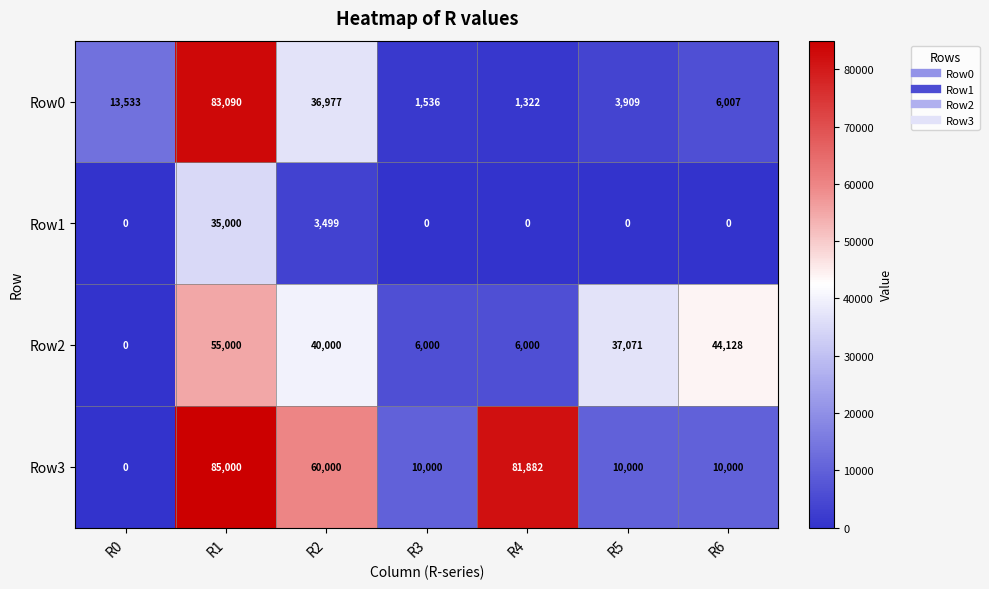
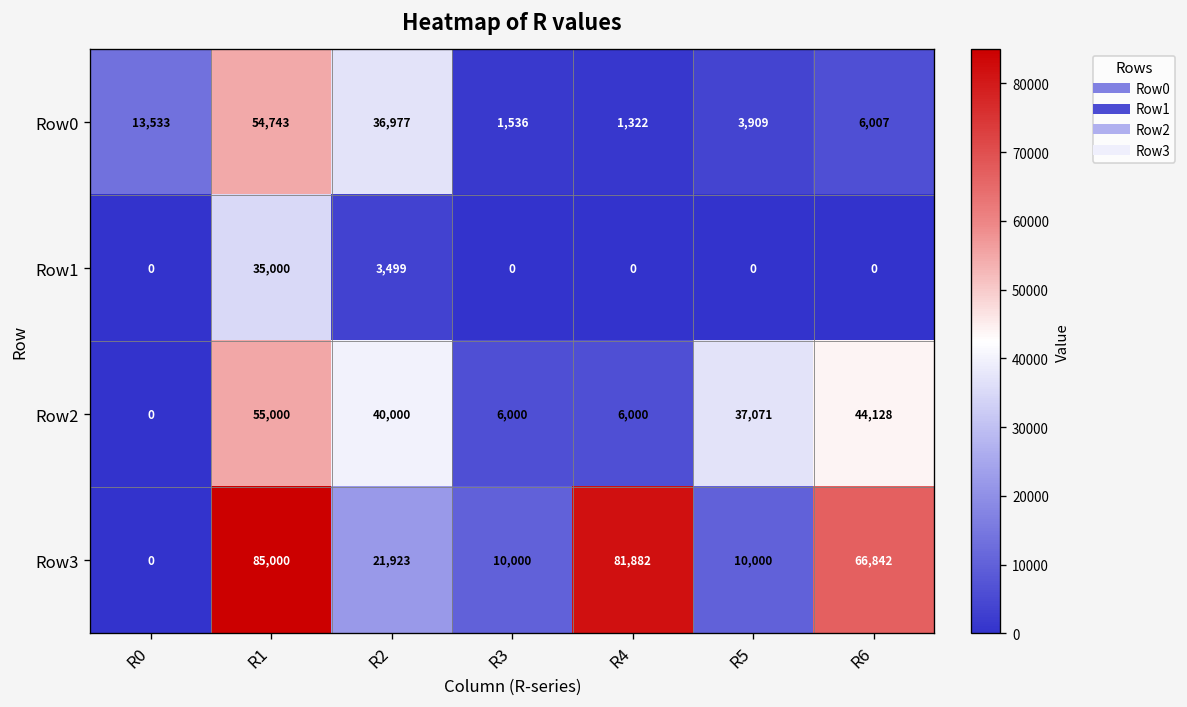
Row0, R1: 83,090 -> 54,743
Row3, R2: 60,000 -> 21,923
Row3, R6: 10,000 -> 66,842
